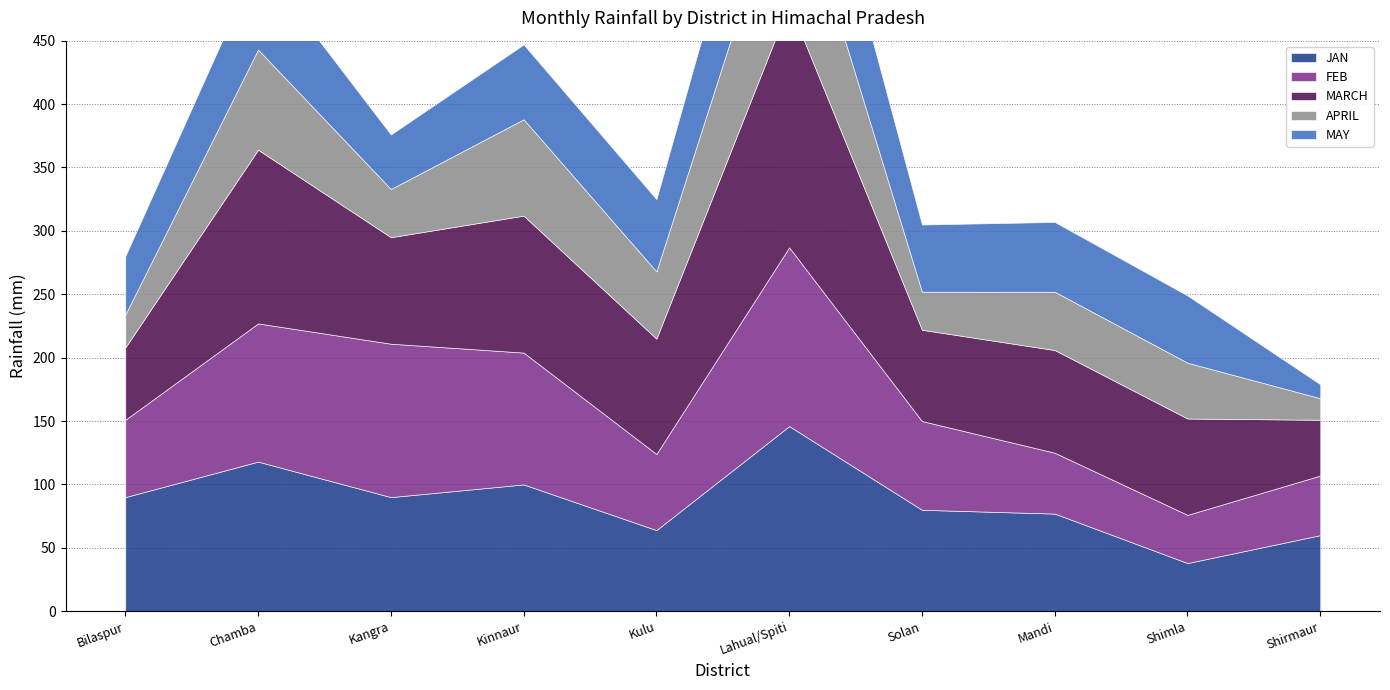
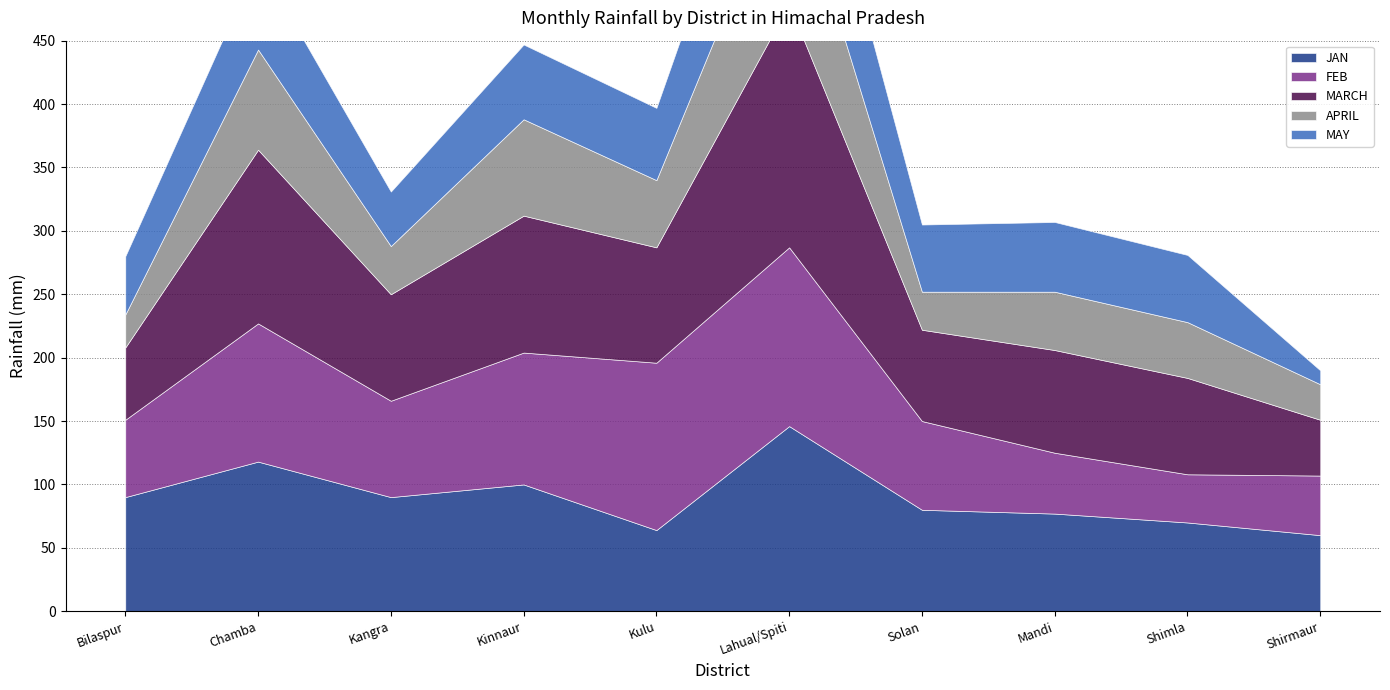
FEB, Kangra: 121 -> 76
FEB, Kulu: 60 -> 132
JAN, Shimla: 38 -> 70
APRIL, Shirmaur: 17 -> 28
